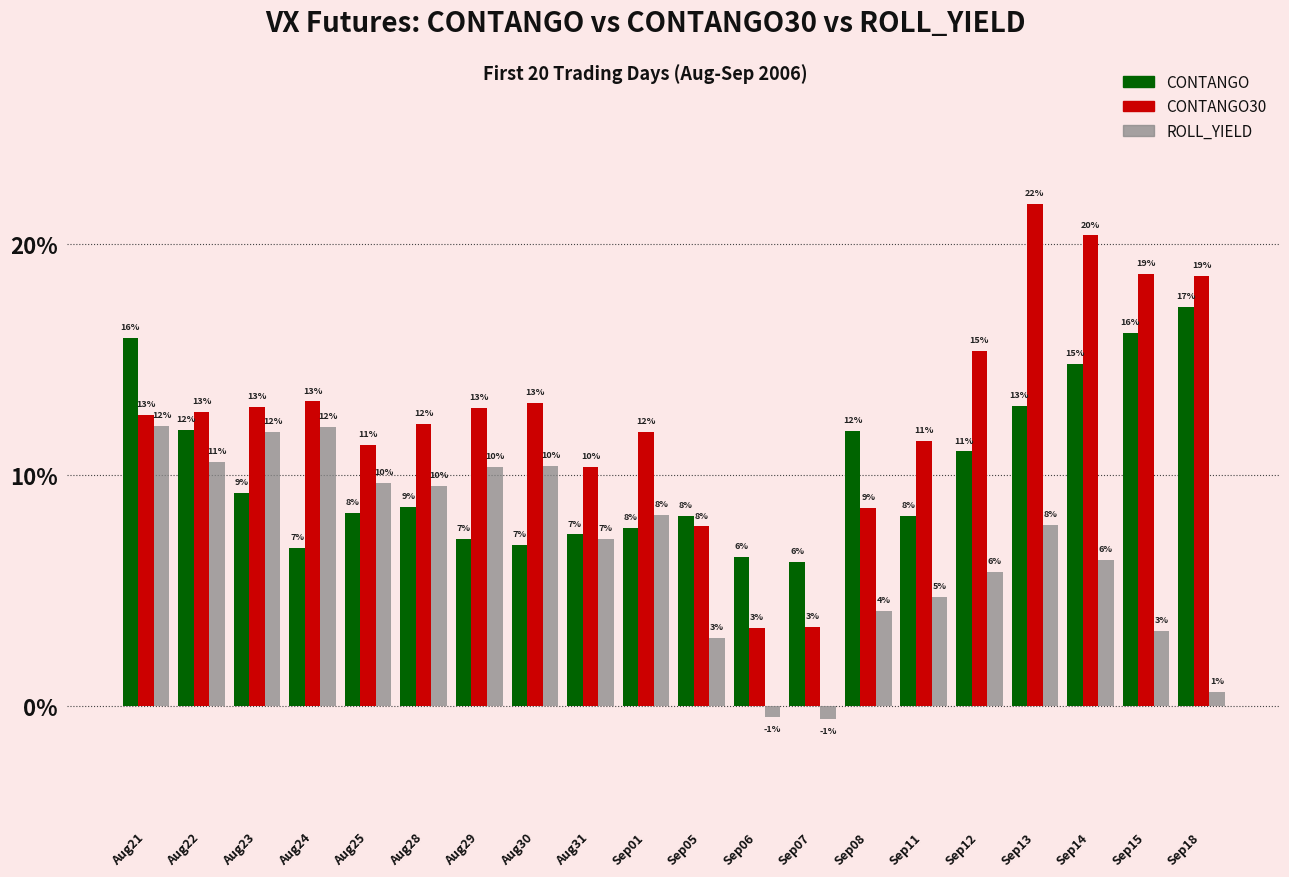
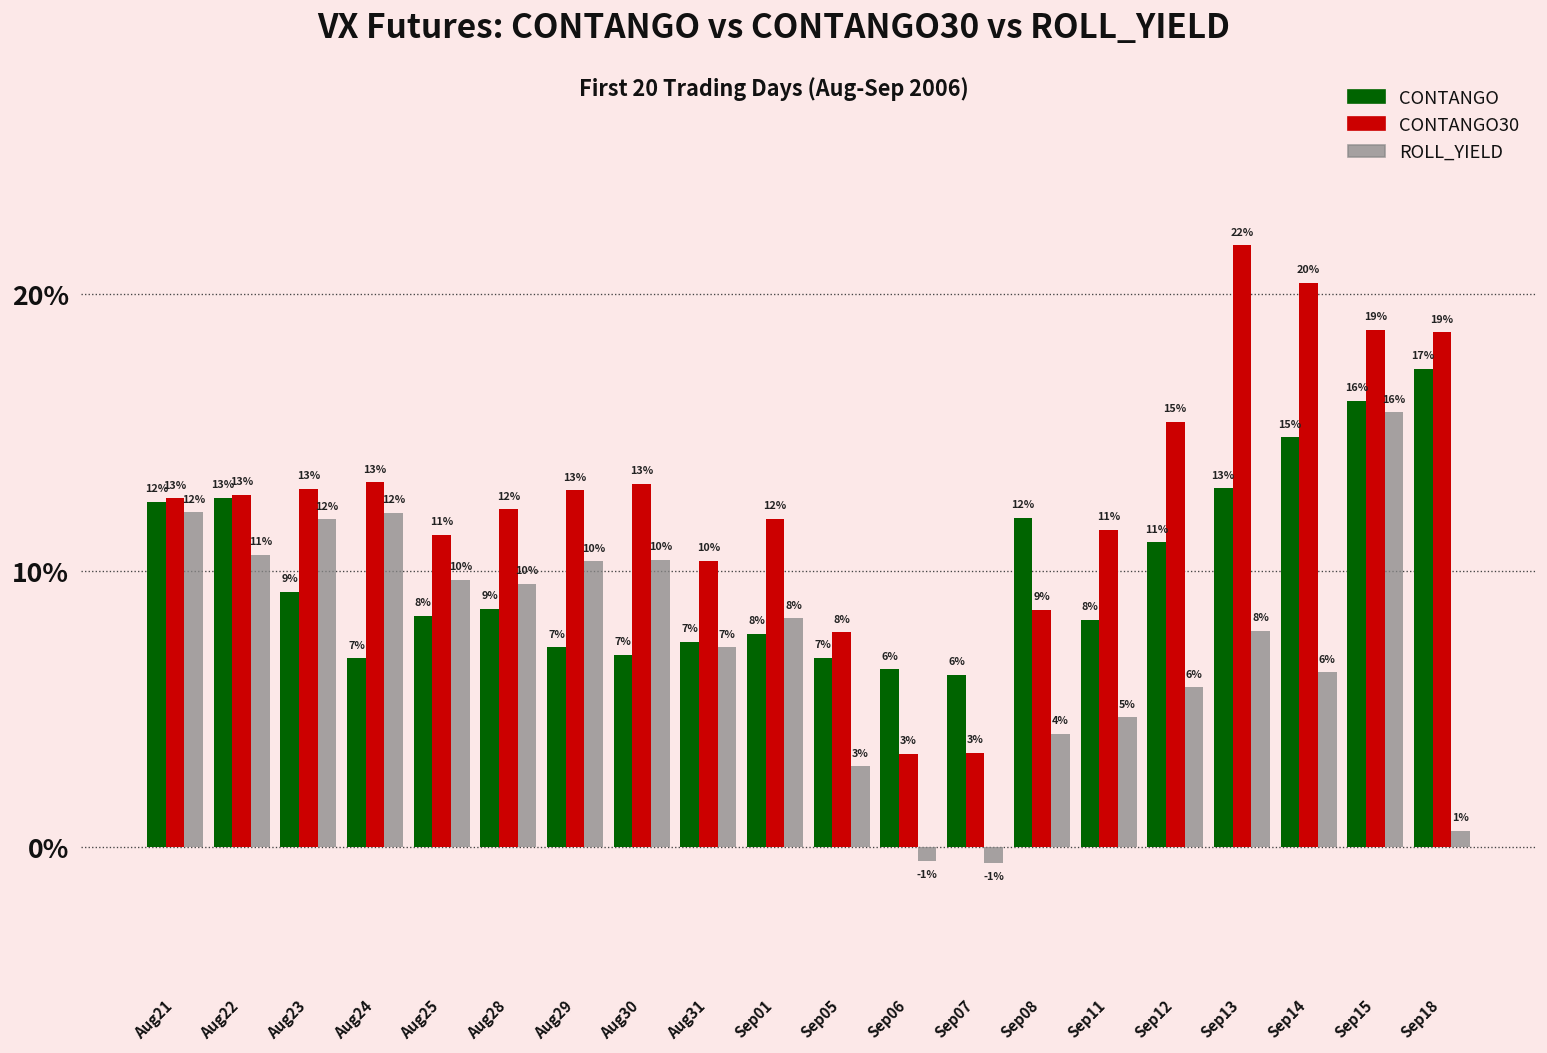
CONTANGO, Aug21: 16% -> 12%
CONTANGO, Aug22: 12% -> 13%
CONTANGO, Sep05: 8% -> 7%
ROLL_YIELD, Sep15: 3% -> 16%
